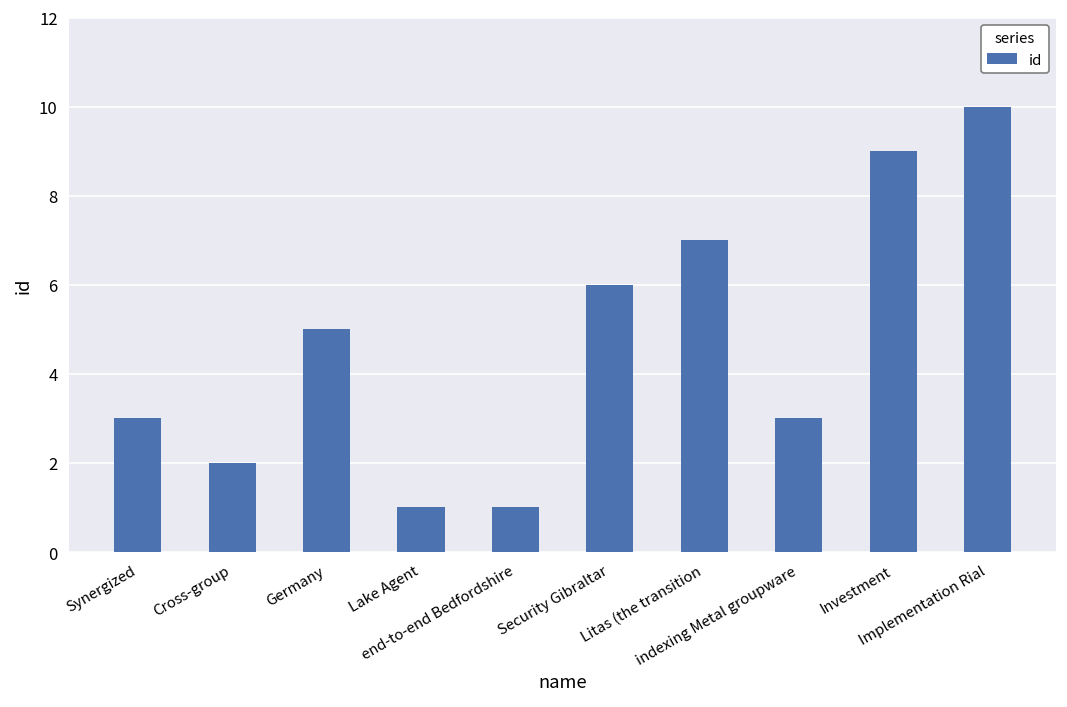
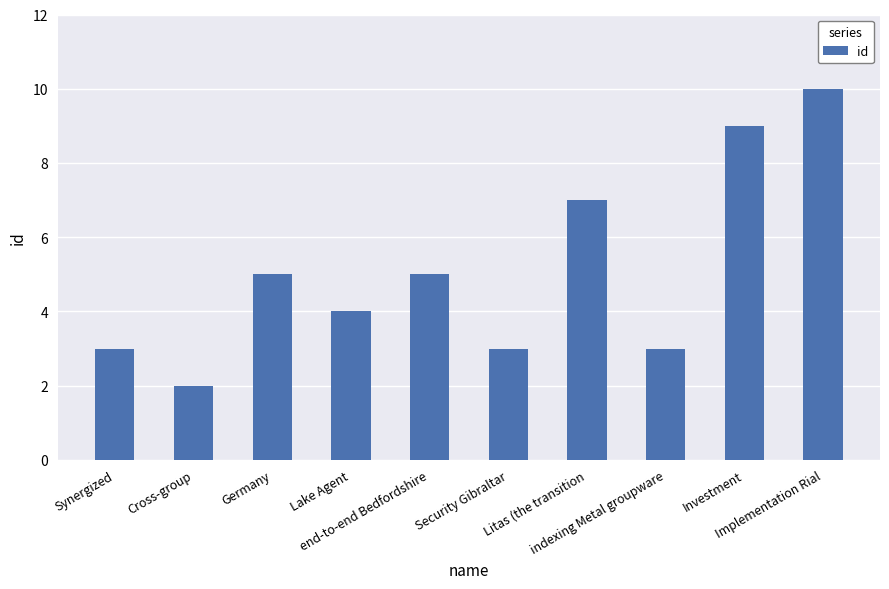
Lake Agent: 1 -> 4
end-to-end Bedfordshire: 1 -> 5
Security Gibraltar: 6 -> 3
